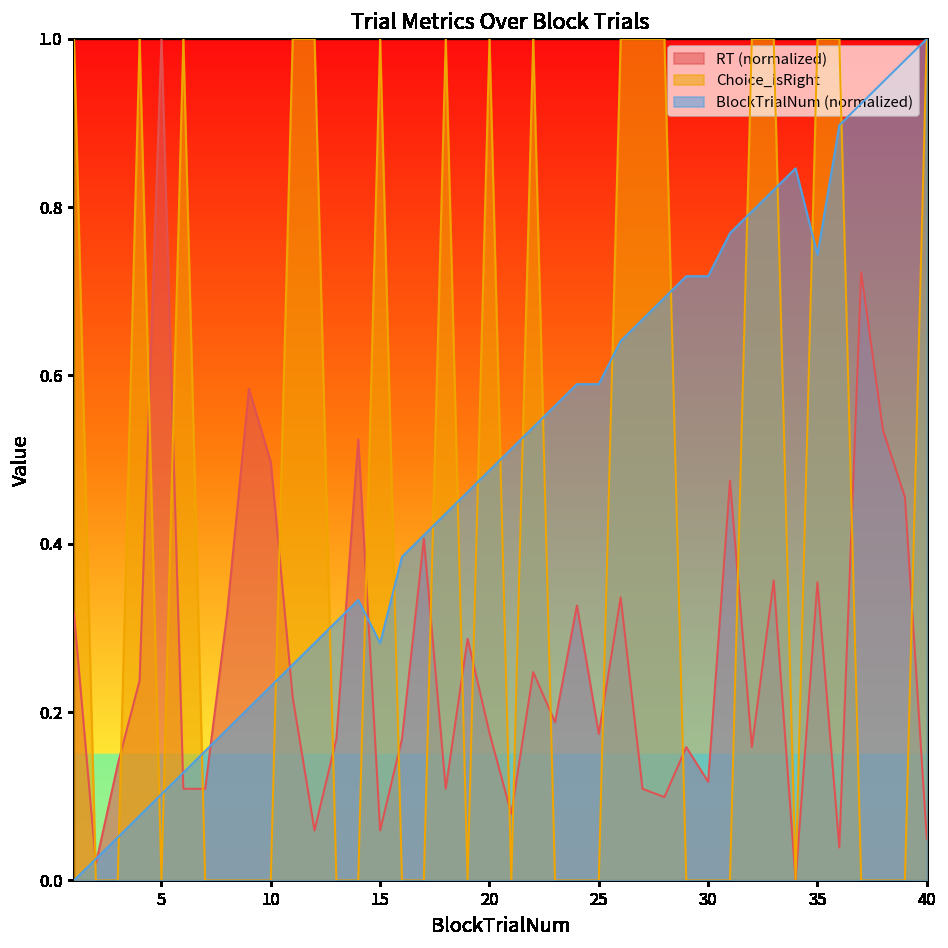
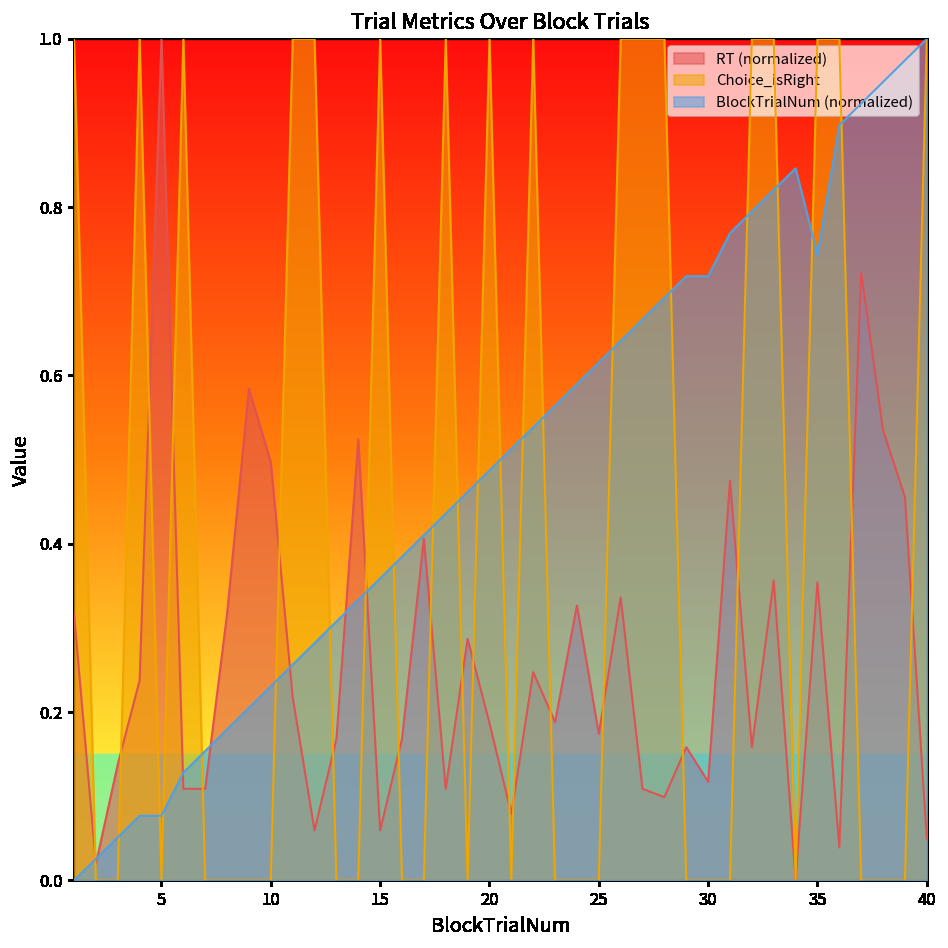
BlockTrialNum (normalized), 5: 0.10 -> 0.08
BlockTrialNum (normalized), 15: 0.28 -> 0.36
RT (normalized), 20: 0.18 -> 0.19
BlockTrialNum (normalized), 25: 0.59 -> 0.62
